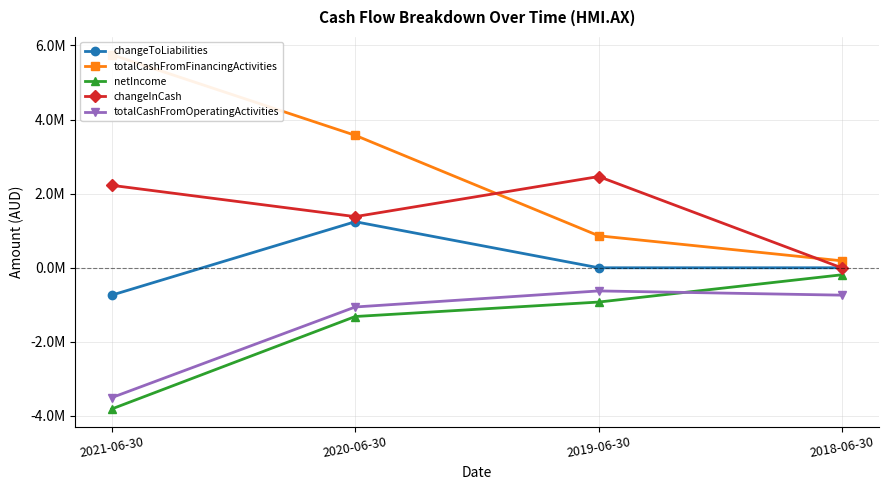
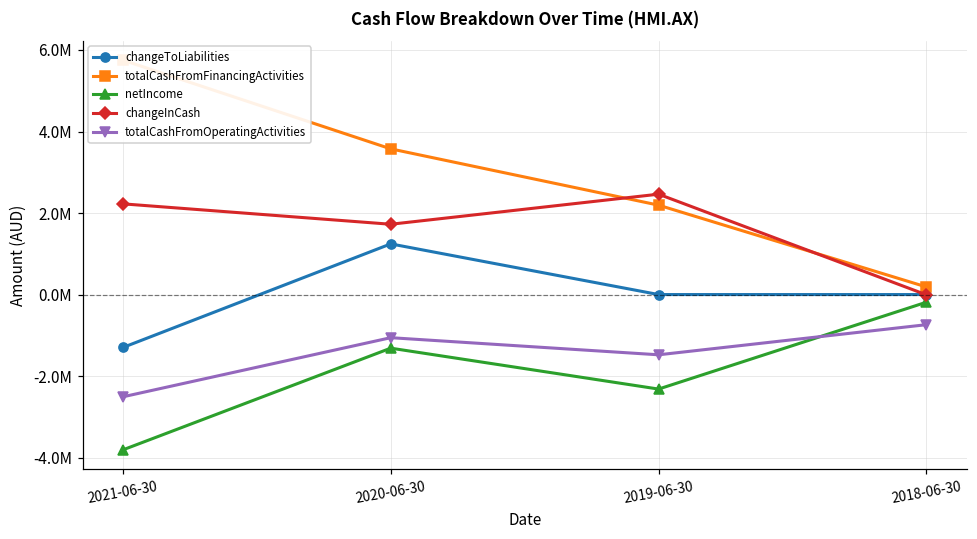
changeToLiabilities, 2021-06-30: -700000 -> -1300000
totalCashFromOperatingActivities, 2021-06-30: -3500000 -> -2500000
changeInCash, 2020-06-30: 1400000 -> 1700000
totalCashFromFinancingActivities, 2019-06-30: 900000 -> 2200000
netIncome, 2019-06-30: -900000 -> -2300000
totalCashFromOperatingActivities, 2019-06-30: -600000 -> -1500000
